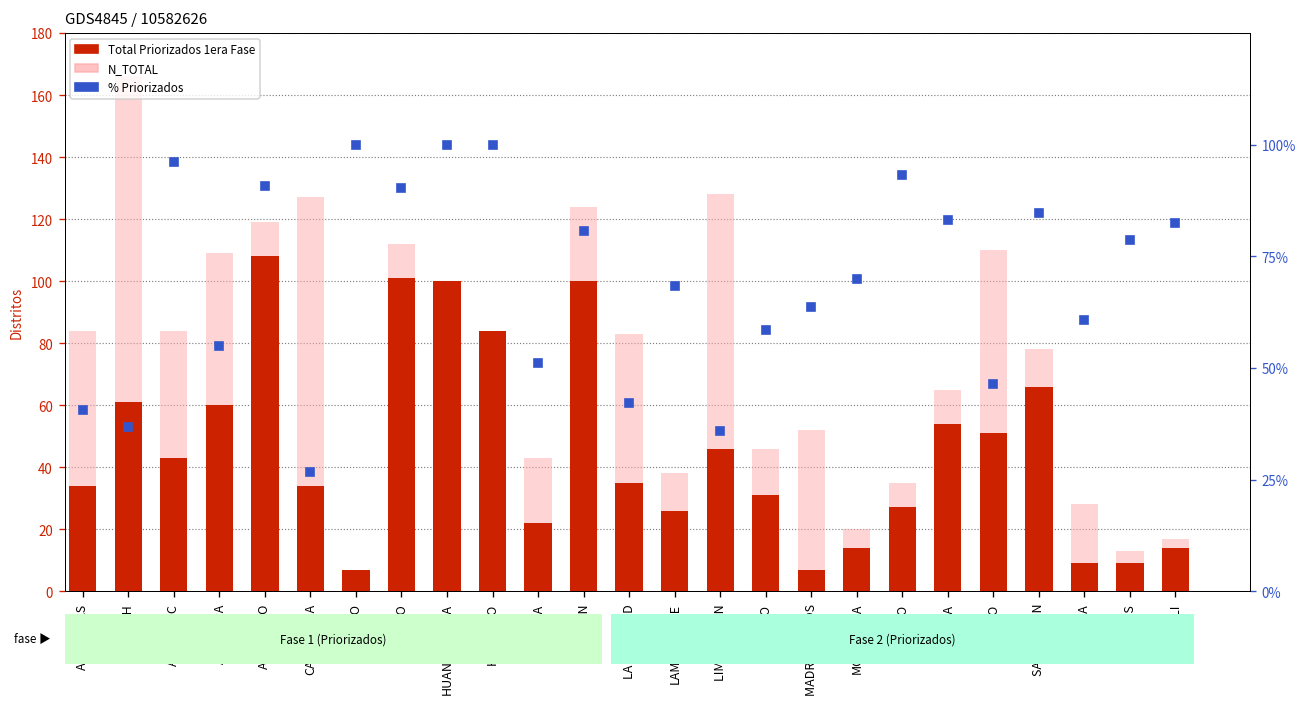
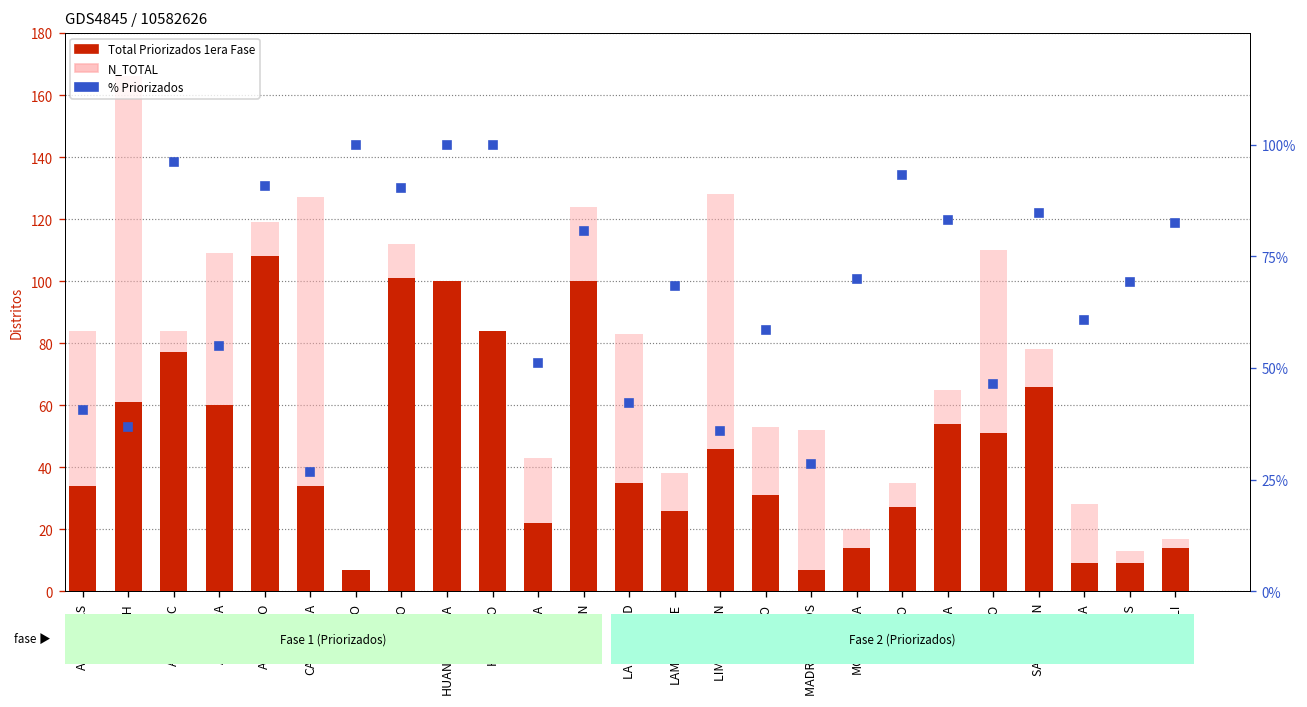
Total Priorizados 1era Fase, APURIMAC: 43 -> 77
N_TOTAL, LORETO: 46 -> 53
% Priorizados, MADRE DE DIOS: 64% -> 29%
% Priorizados, TUMBES: 79% -> 69%
